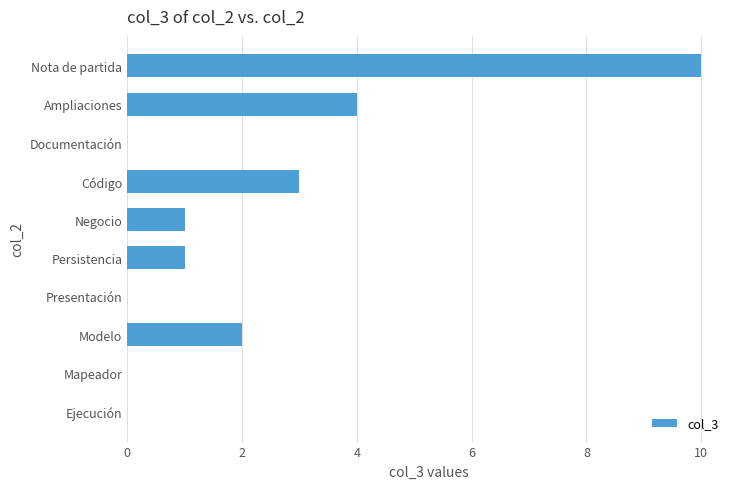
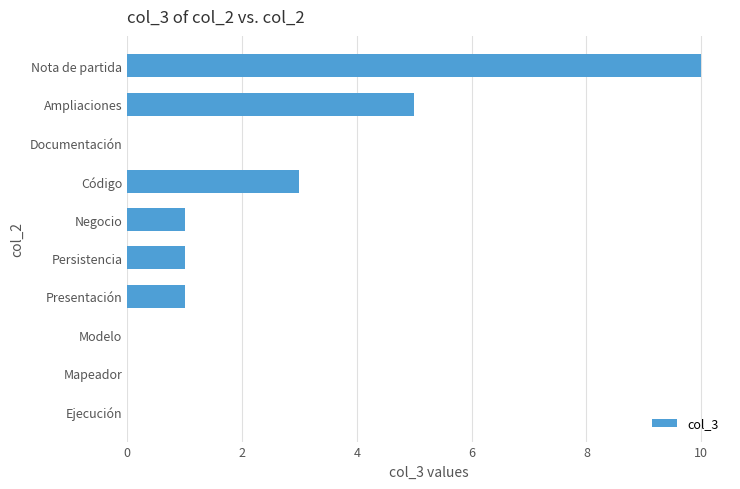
Ampliaciones: 4 -> 5
Presentación: 0 -> 1
Modelo: 2 -> 0
